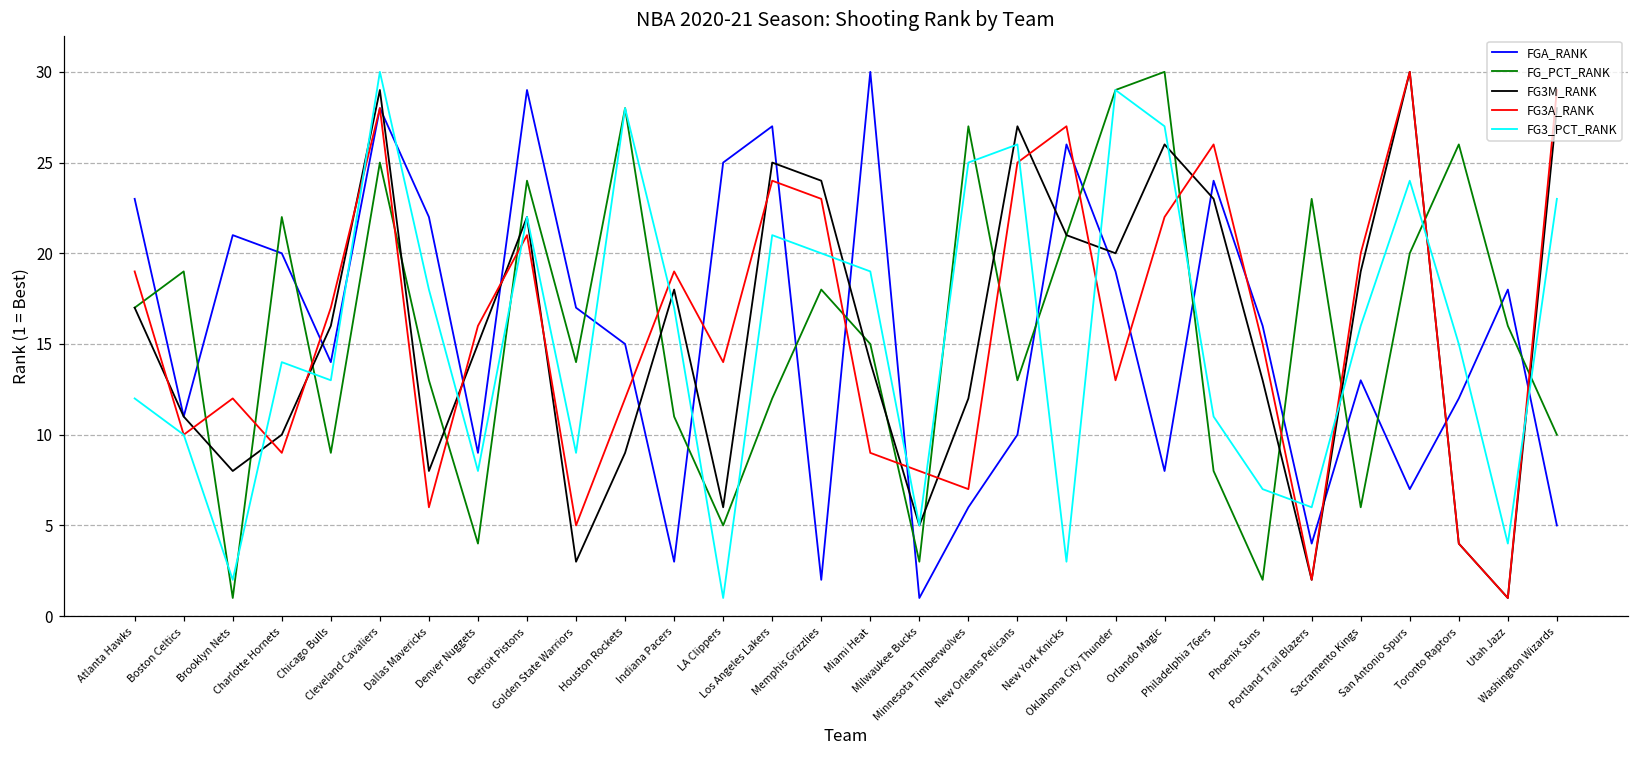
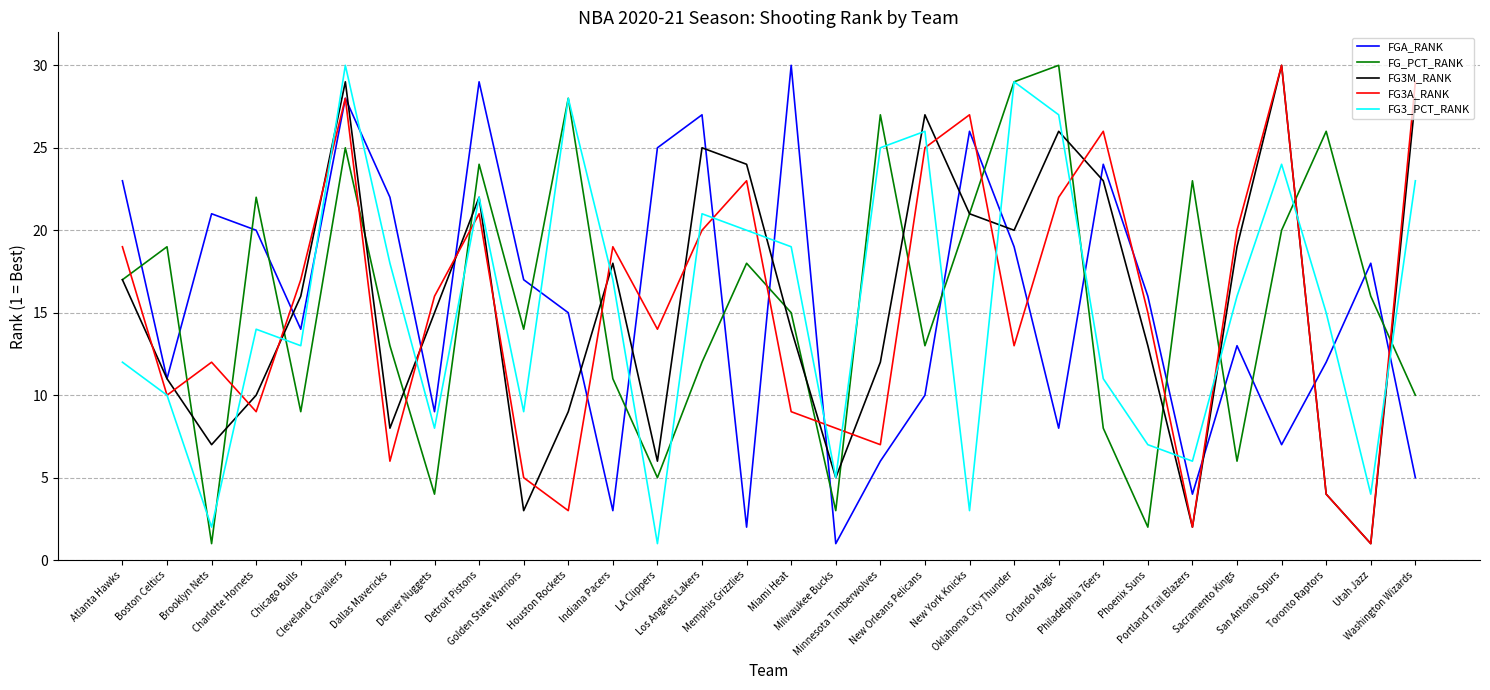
FG3M_RANK, Brooklyn Nets: 8 -> 7
FG3A_RANK, Houston Rockets: 12 -> 3
FG3A_RANK, Los Angeles Lakers: 24 -> 20
